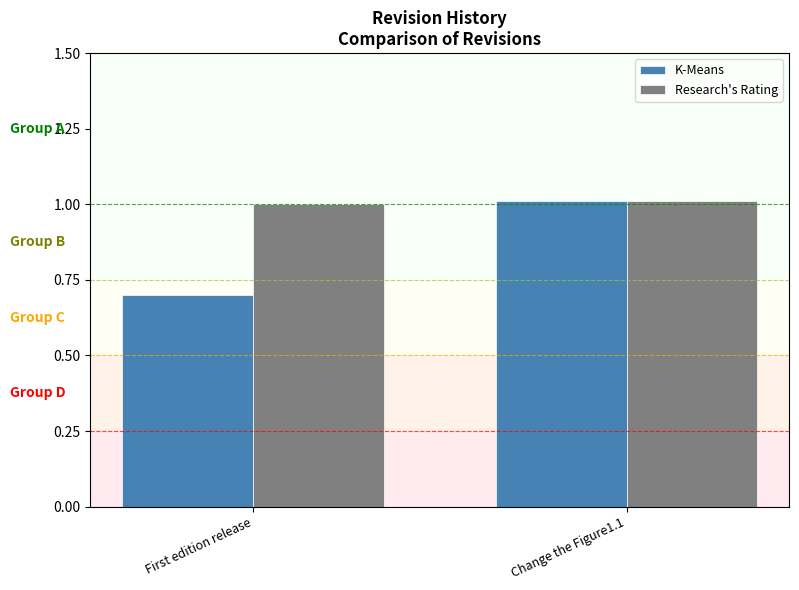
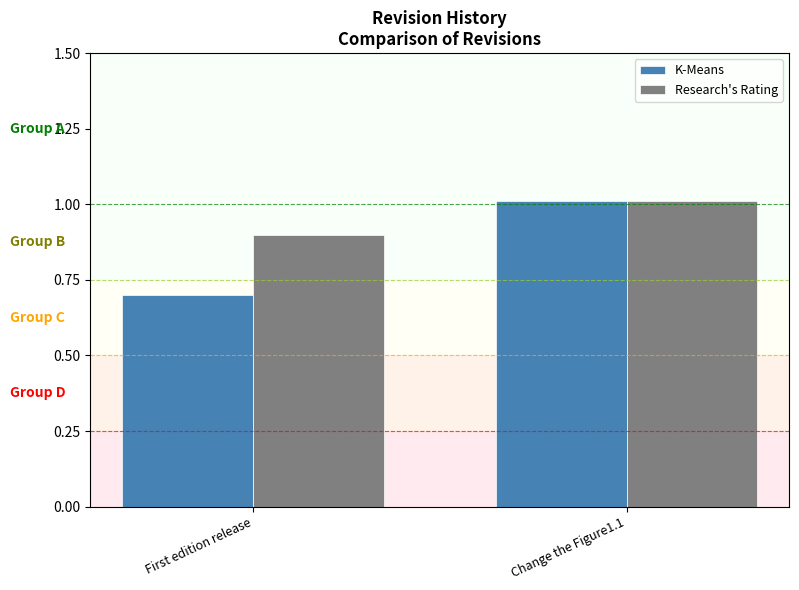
Research's Rating, First edition release: 1.0 -> 0.9
